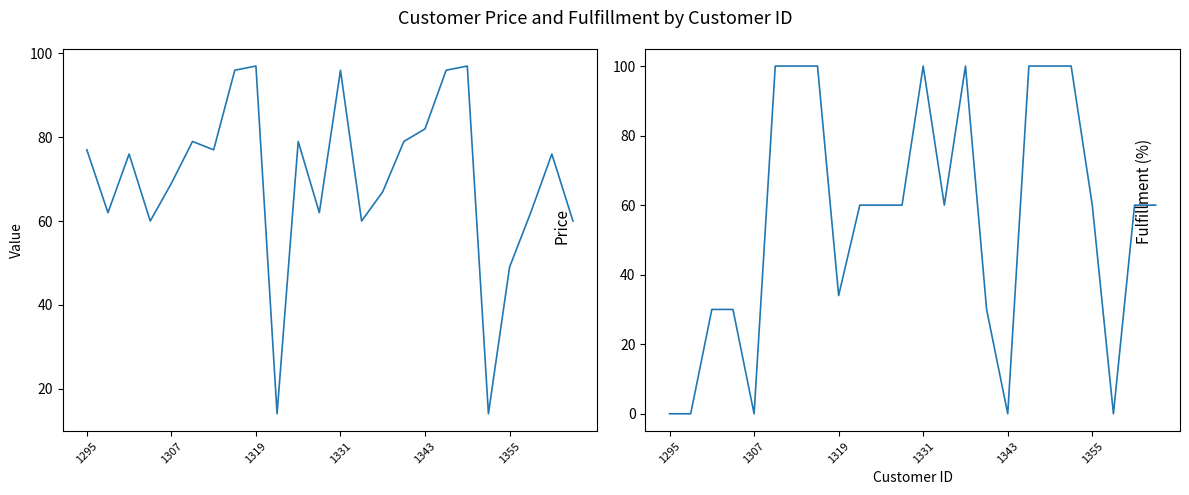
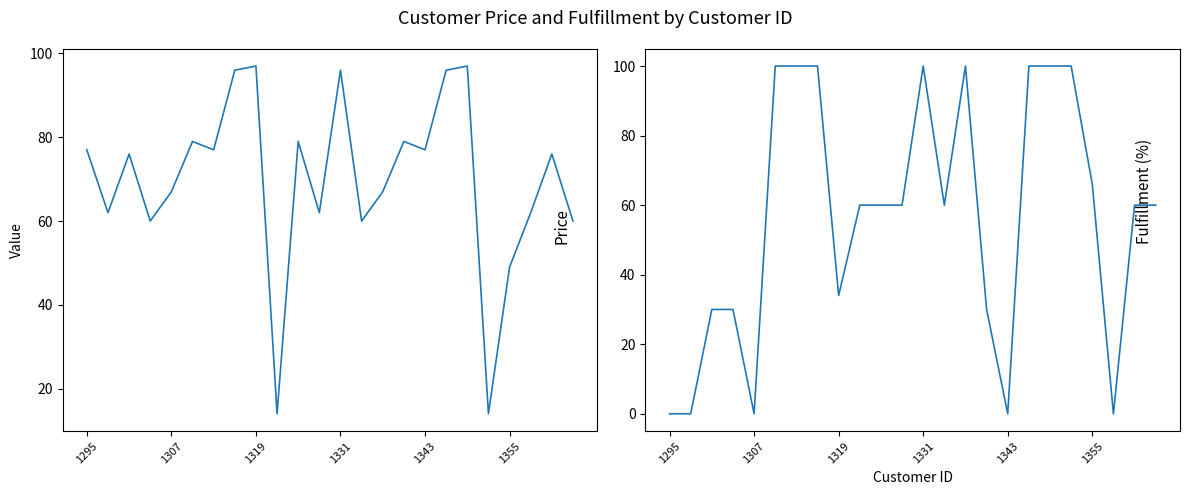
Price, 1307: 69 -> 67
Price, 1343: 82 -> 77
Fulfillment (%), 1355: 60 -> 66
